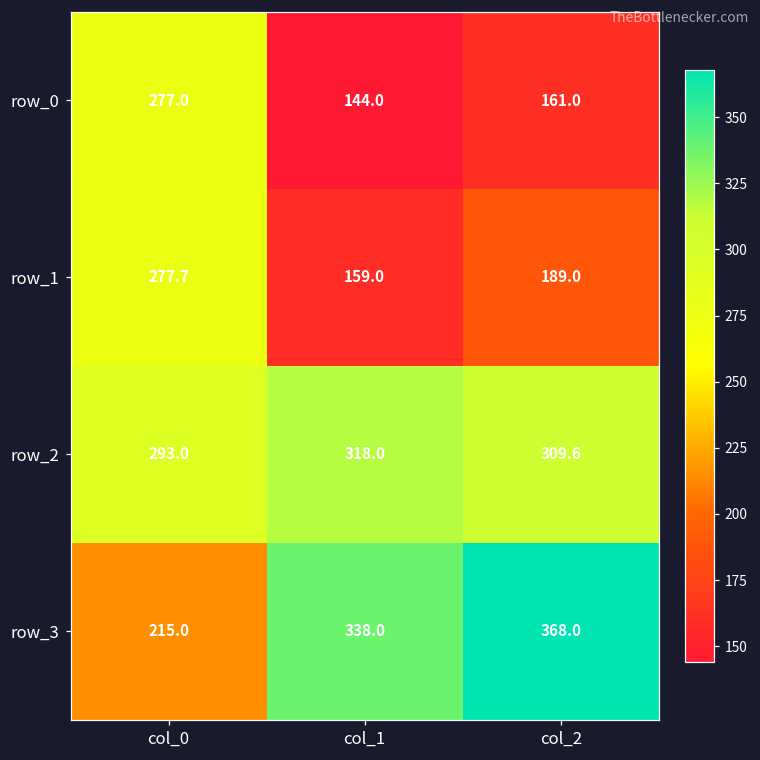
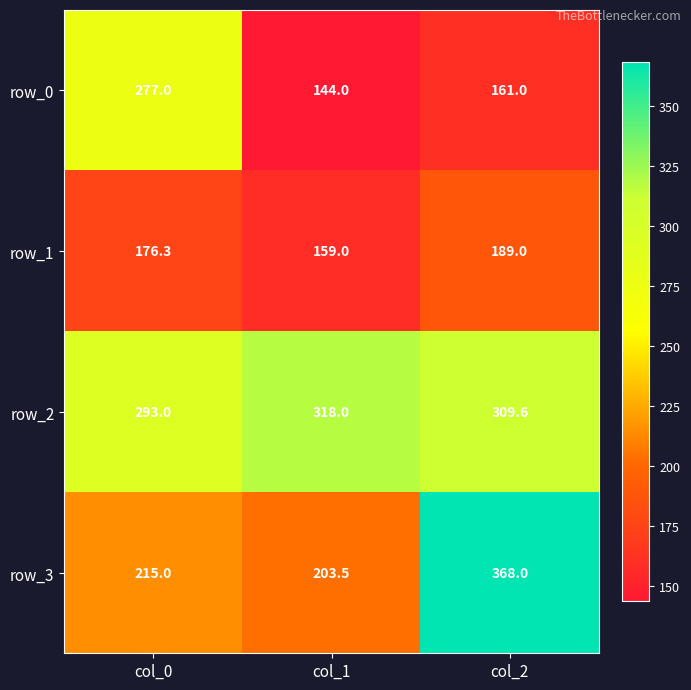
row_1, col_0: 277.7 -> 176.3
row_3, col_1: 338.0 -> 203.5
